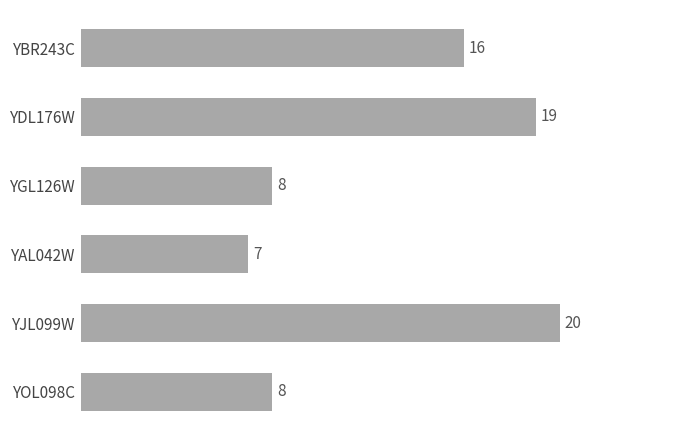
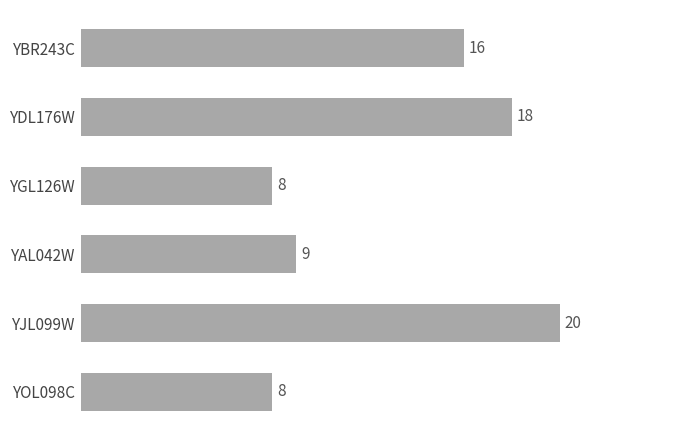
YDL176W: 19 -> 18
YAL042W: 7 -> 9
